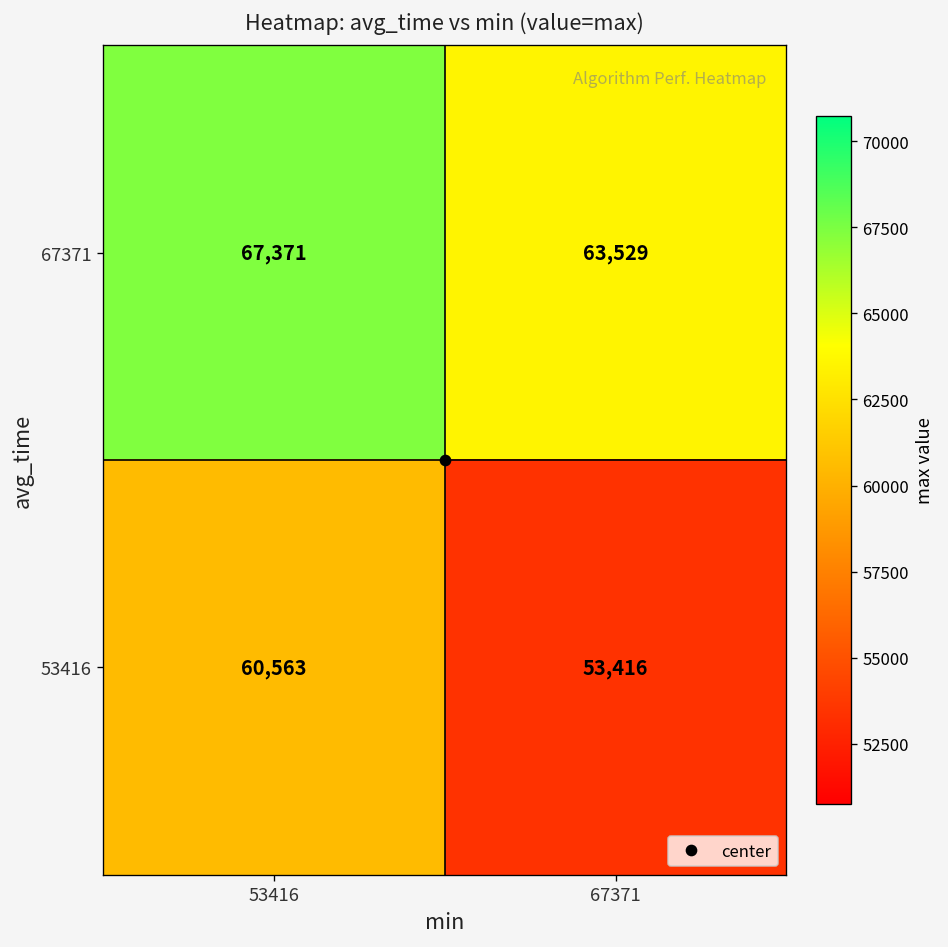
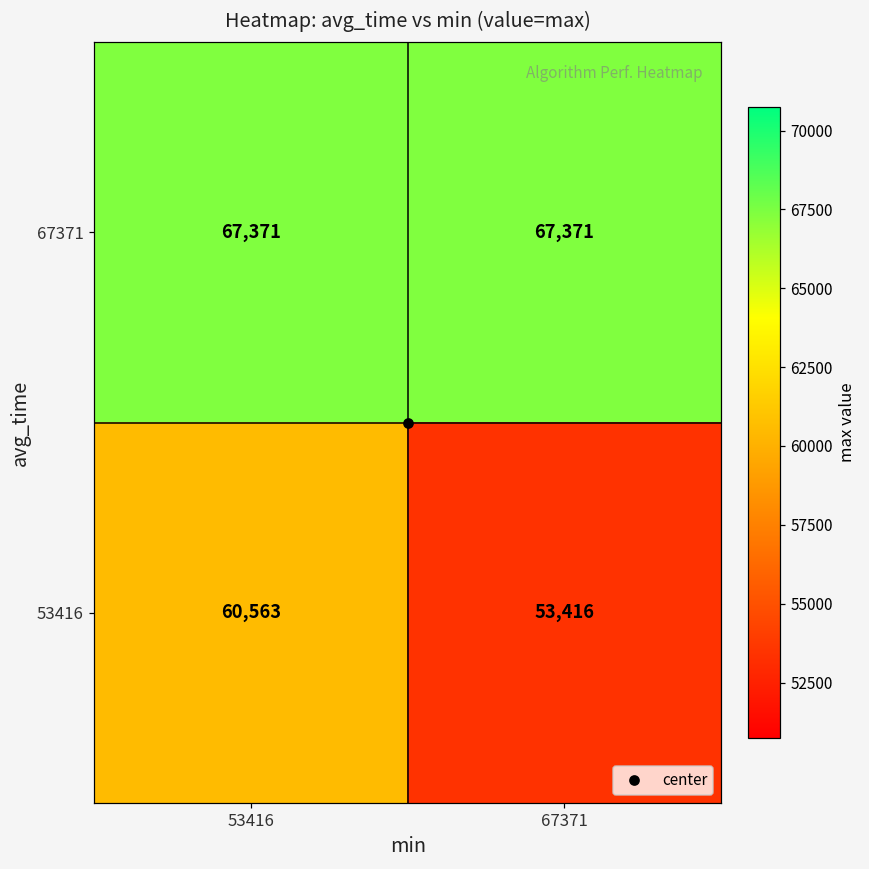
67371, 67371: 63,529 -> 67,371
